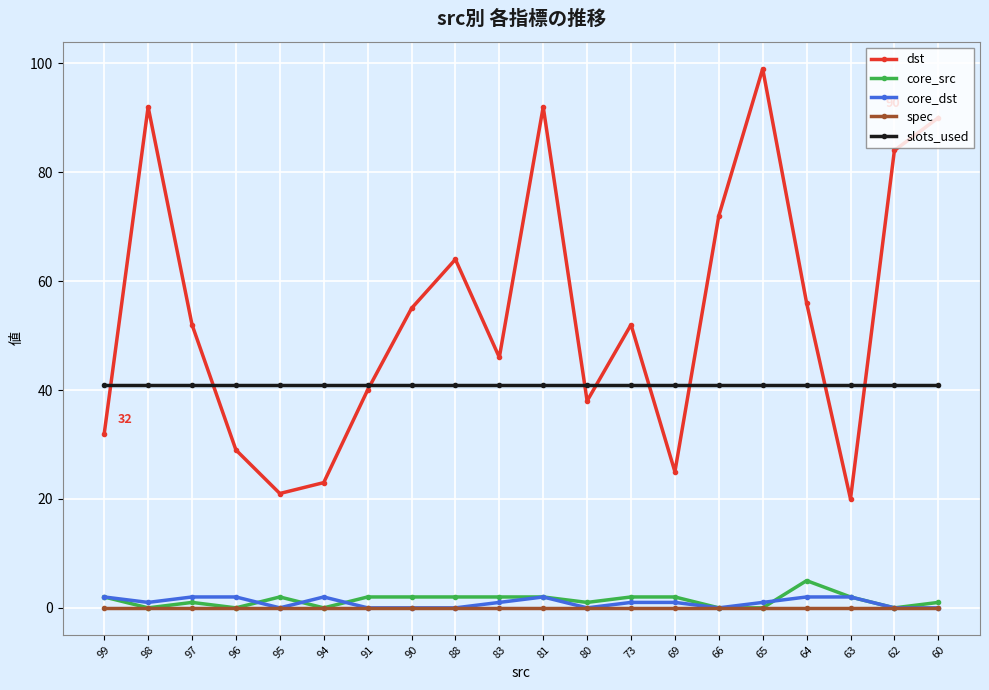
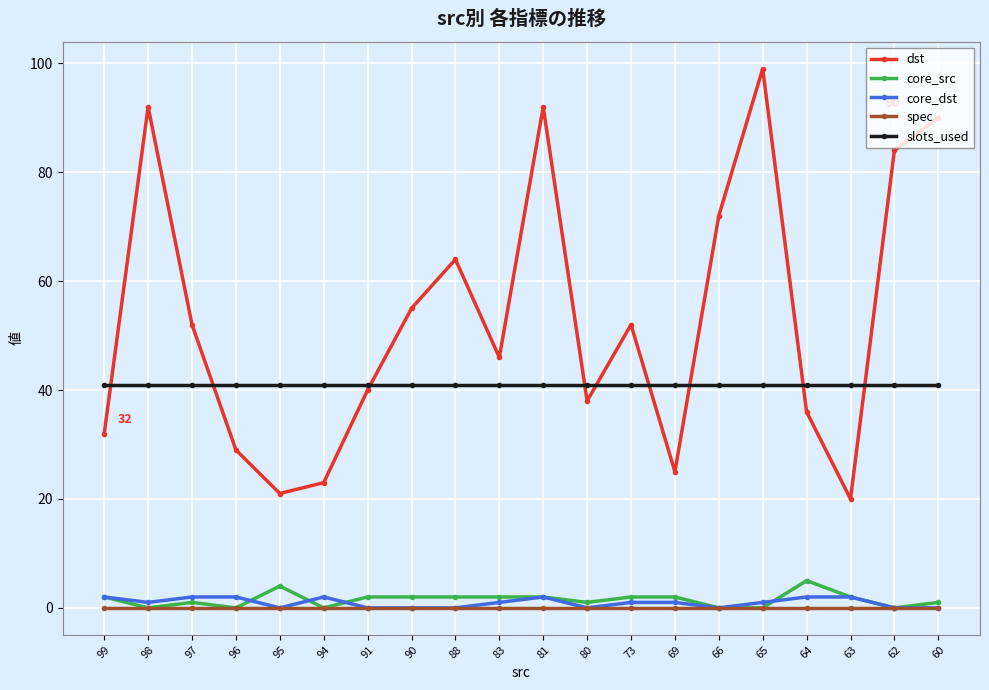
core_src, 95: 2 -> 4
dst, 64: 56 -> 36
